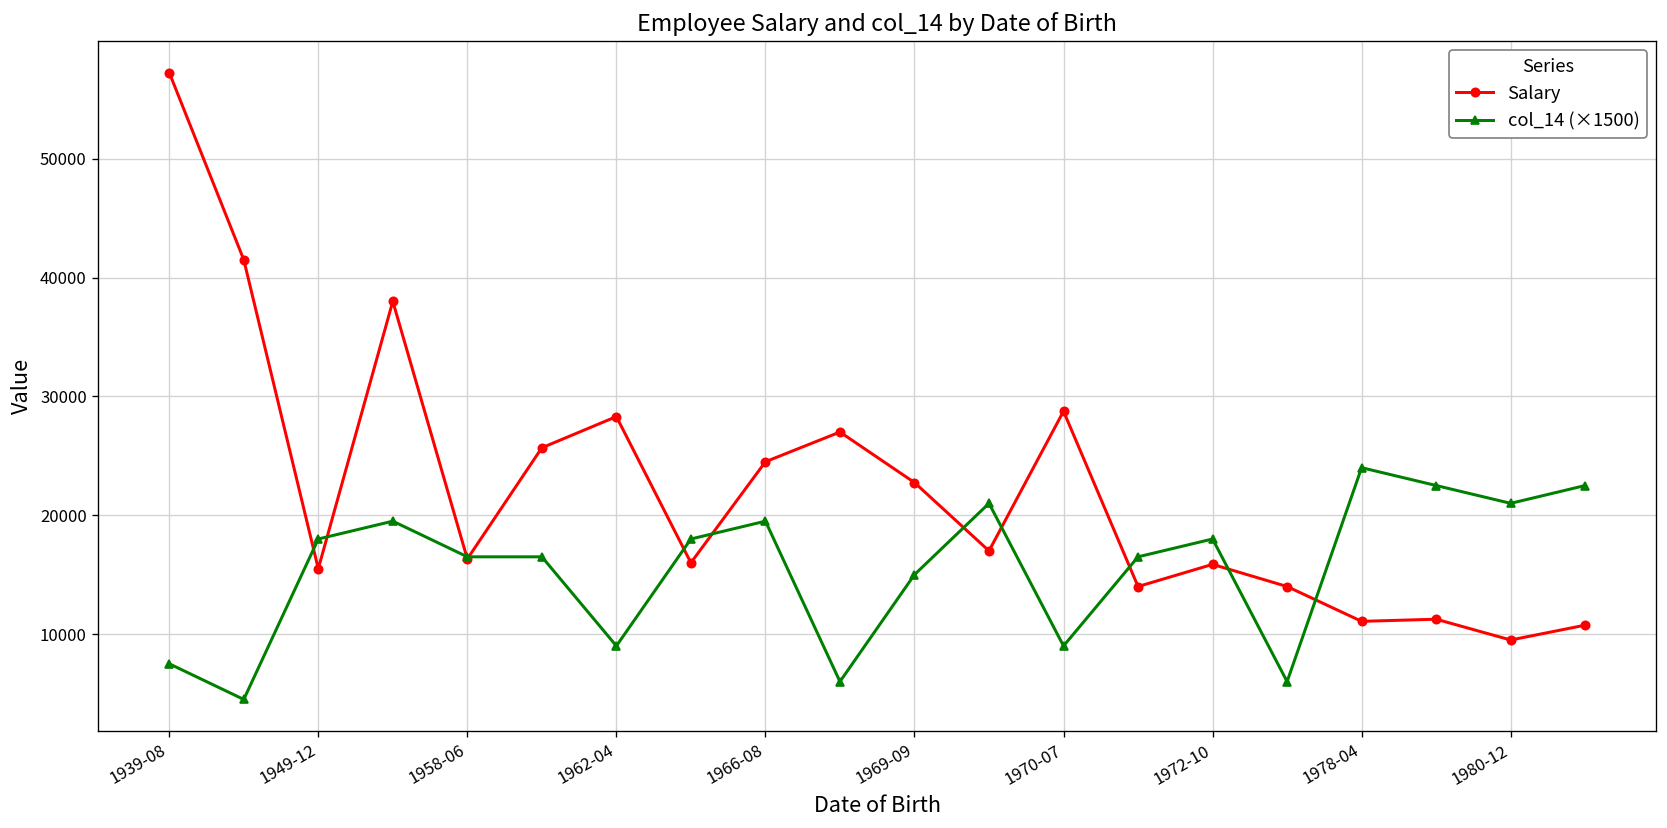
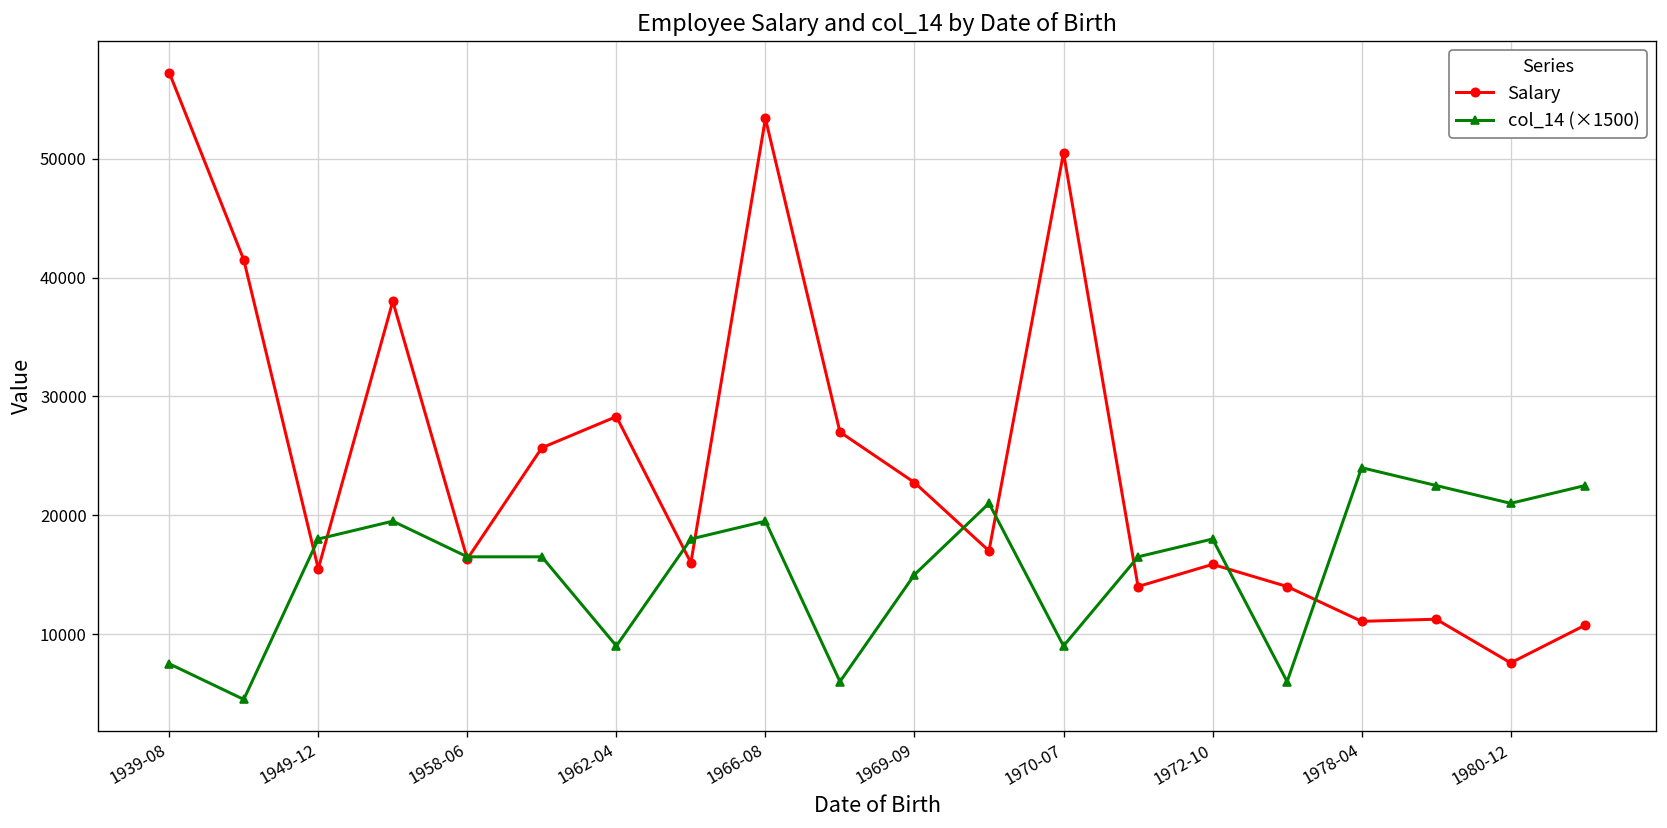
Salary, 1966-08: 25000 -> 53000
Salary, 1970-07: 29000 -> 50000
Salary, 1980-12: 10000 -> 8000
